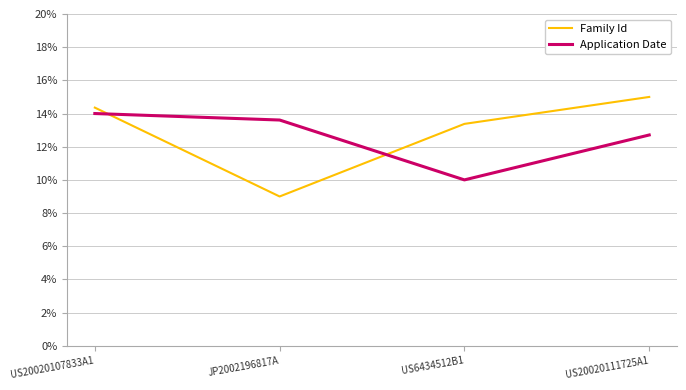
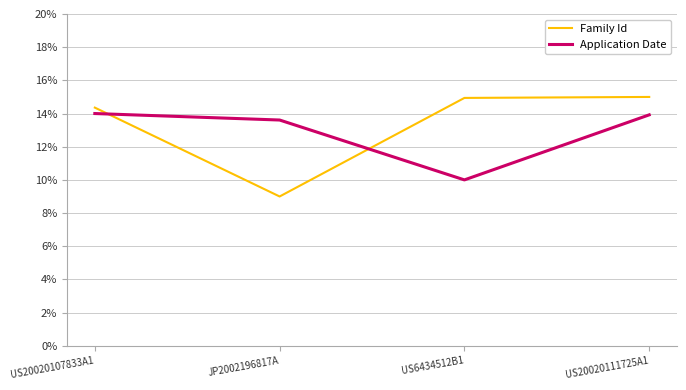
Family Id, US6434512B1: 13.4% -> 14.9%
Application Date, US20020111725A1: 12.7% -> 13.9%
